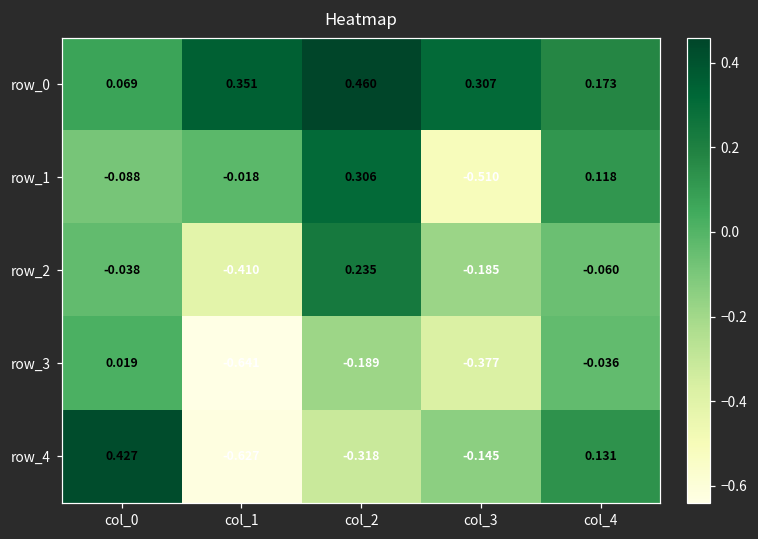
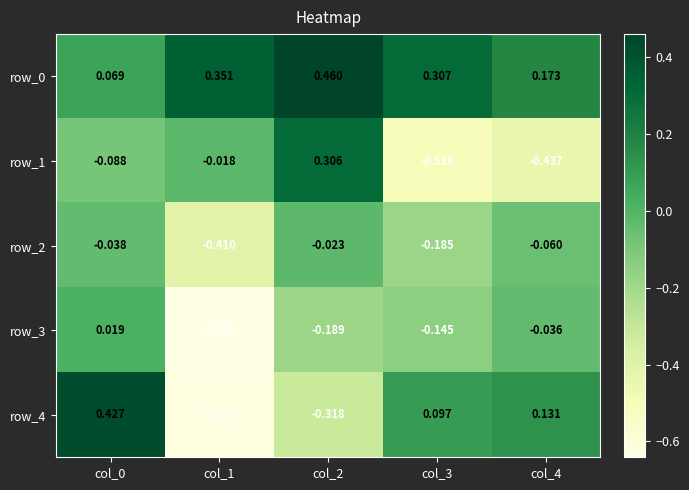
row_1, col_4: 0.118 -> -0.437
row_2, col_2: 0.235 -> -0.023
row_3, col_3: -0.377 -> -0.145
row_4, col_3: -0.145 -> 0.097
